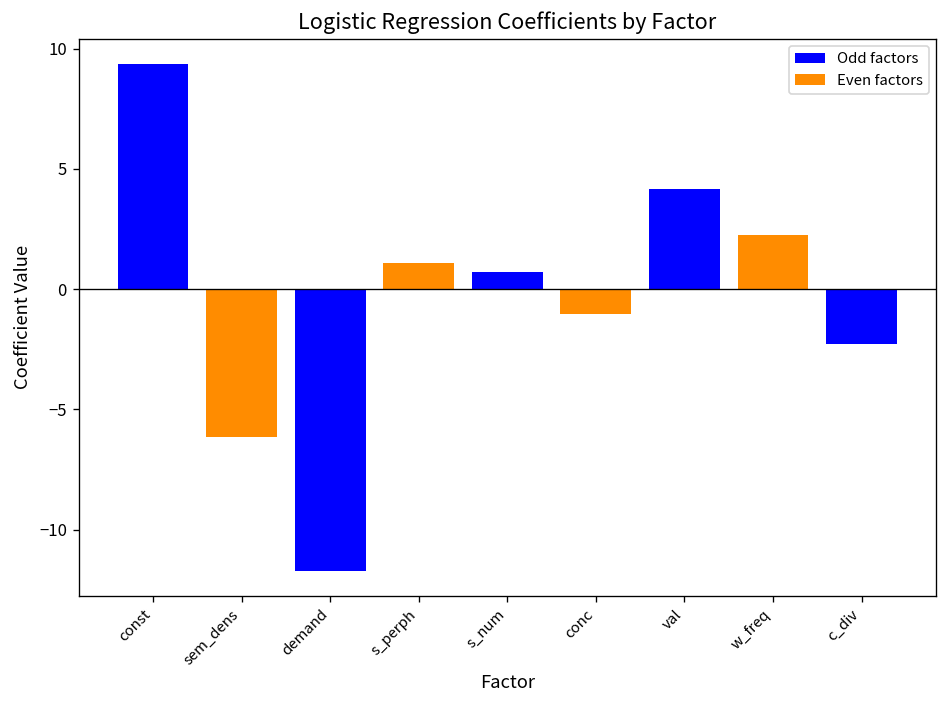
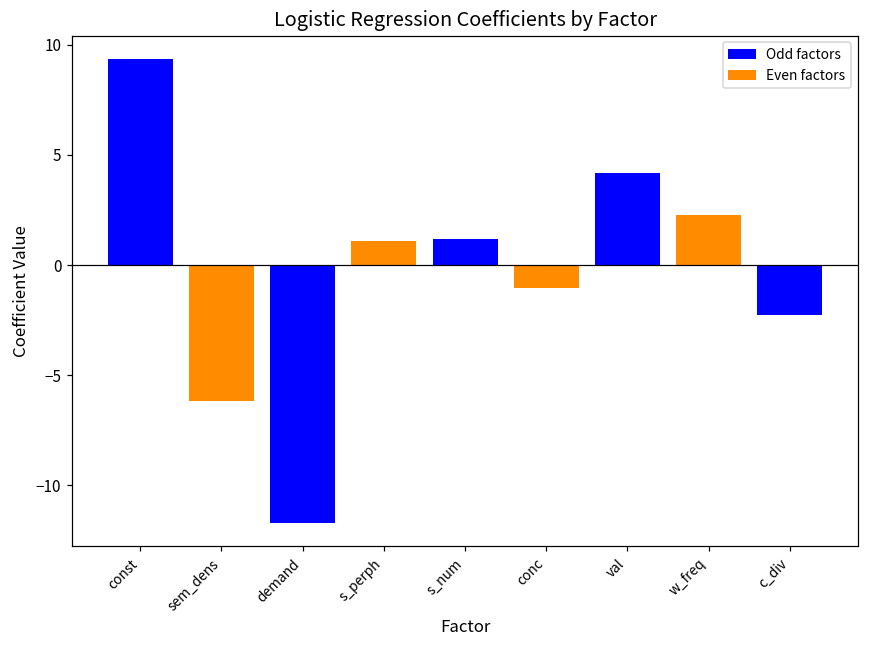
s_num: 0.7 -> 1.2
